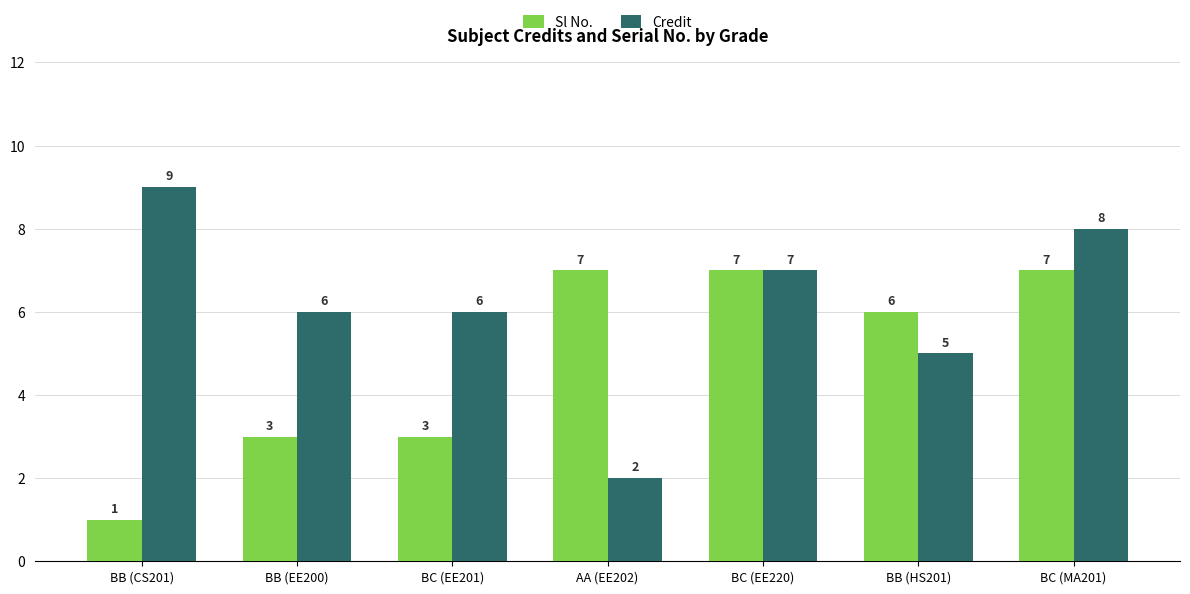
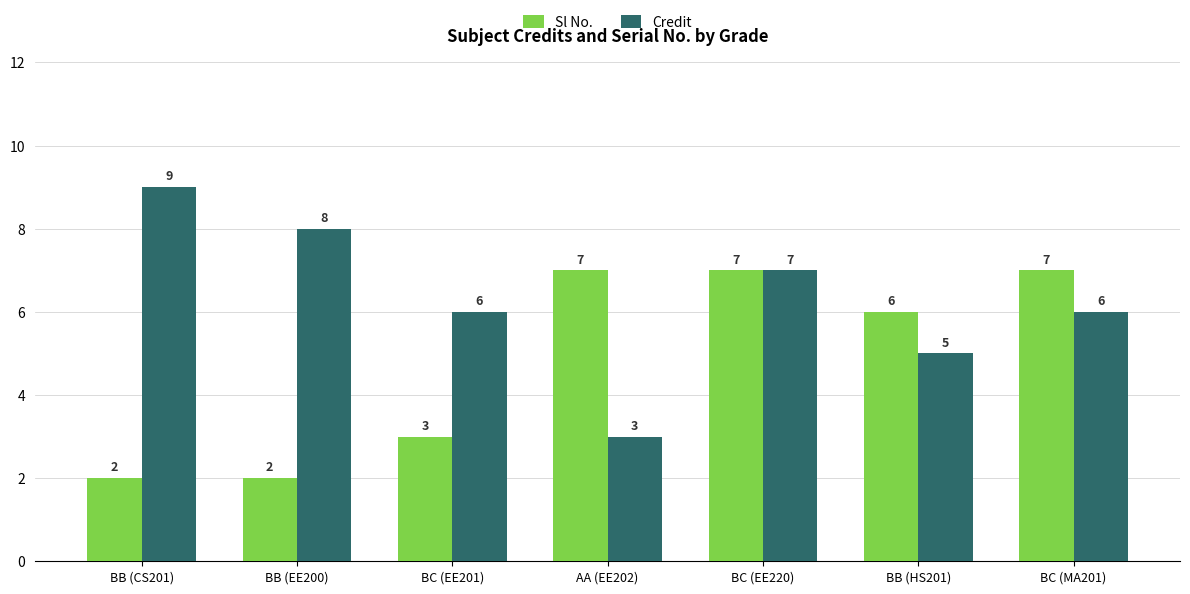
Sl No., BB (CS201): 1 -> 2
Sl No., BB (EE200): 3 -> 2
Credit, BB (EE200): 6 -> 8
Credit, AA (EE202): 2 -> 3
Credit, BC (MA201): 8 -> 6
